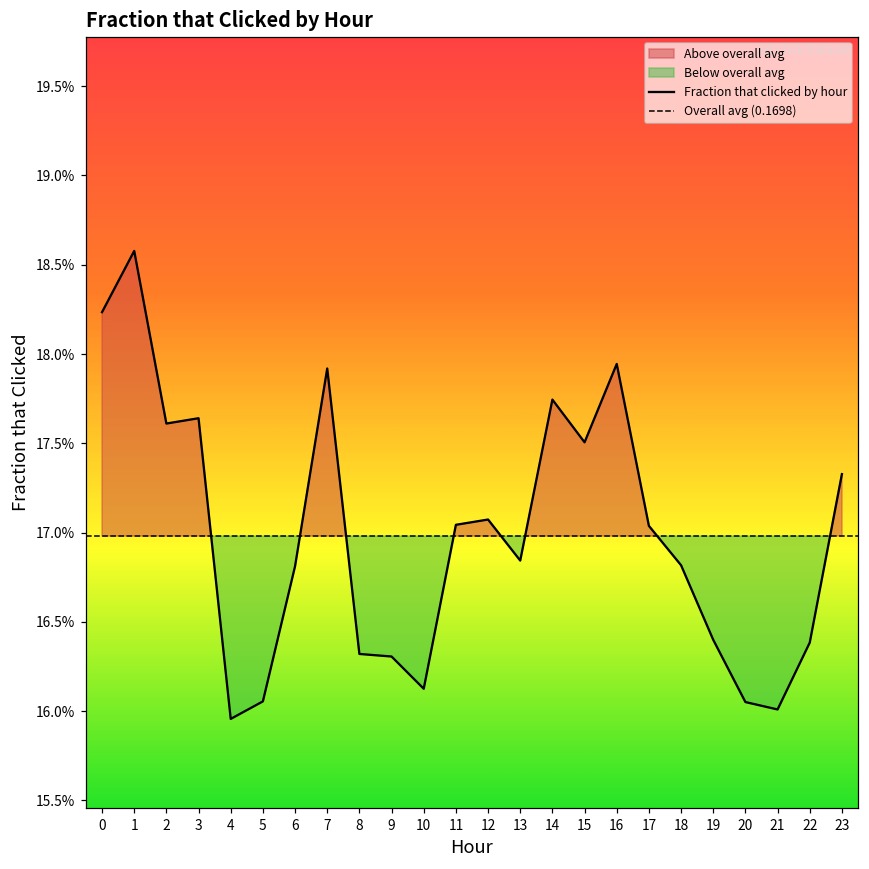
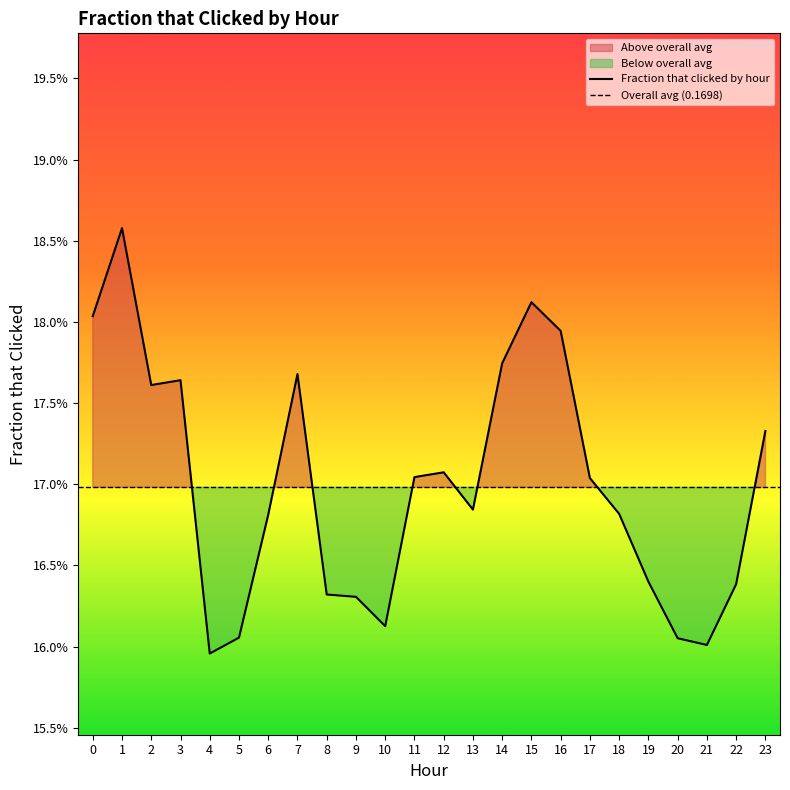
0: 18.23% -> 18.04%
7: 17.92% -> 17.68%
15: 17.51% -> 18.12%
